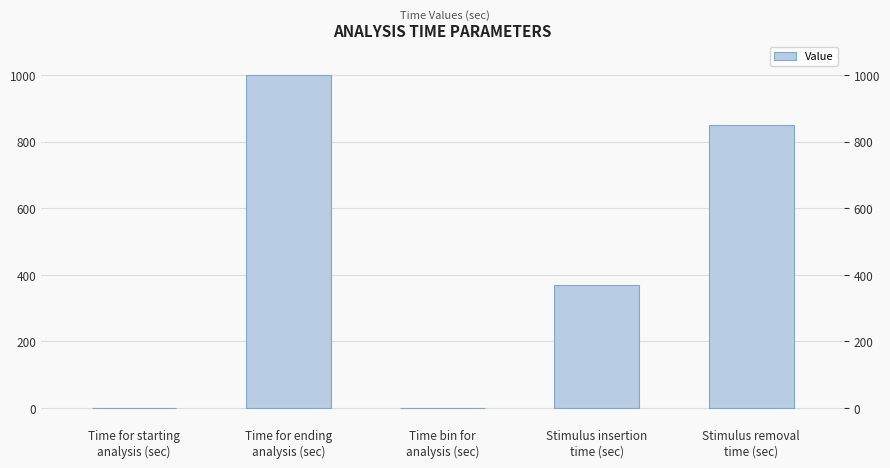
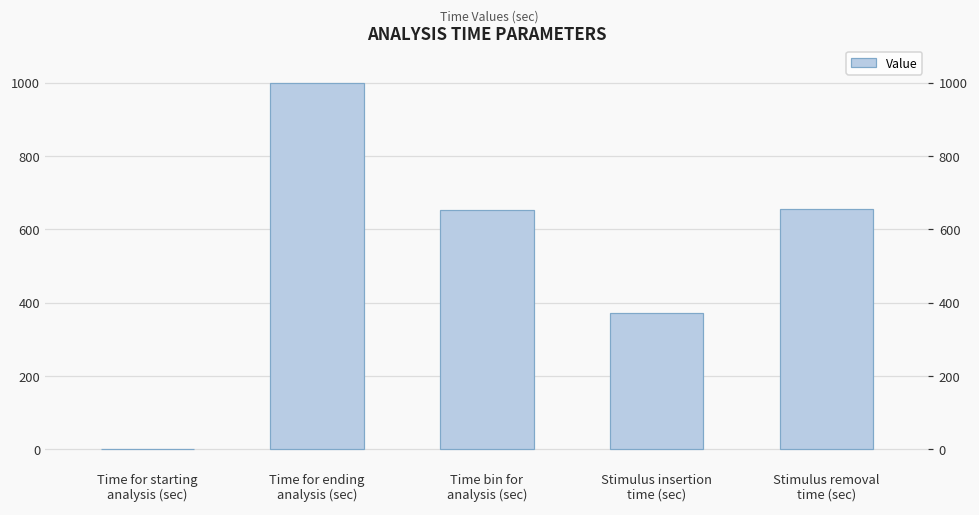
Time bin for analysis (sec): 0 -> 650
Stimulus removal time (sec): 850 -> 650
